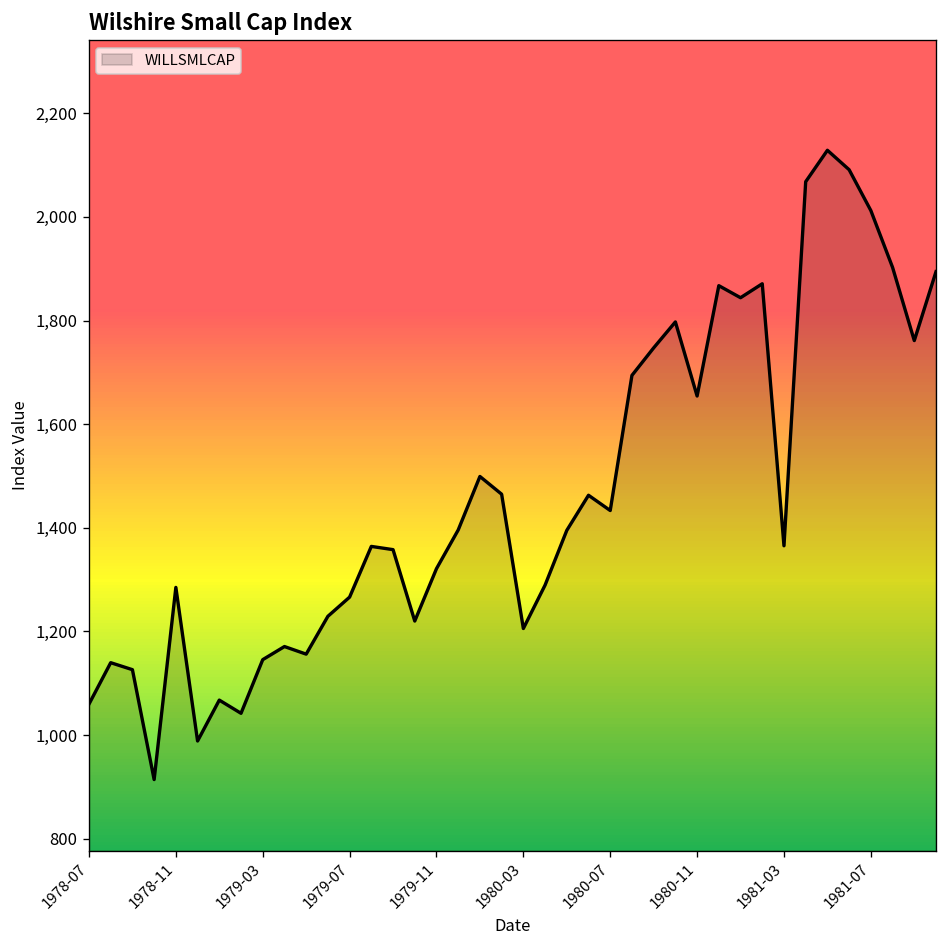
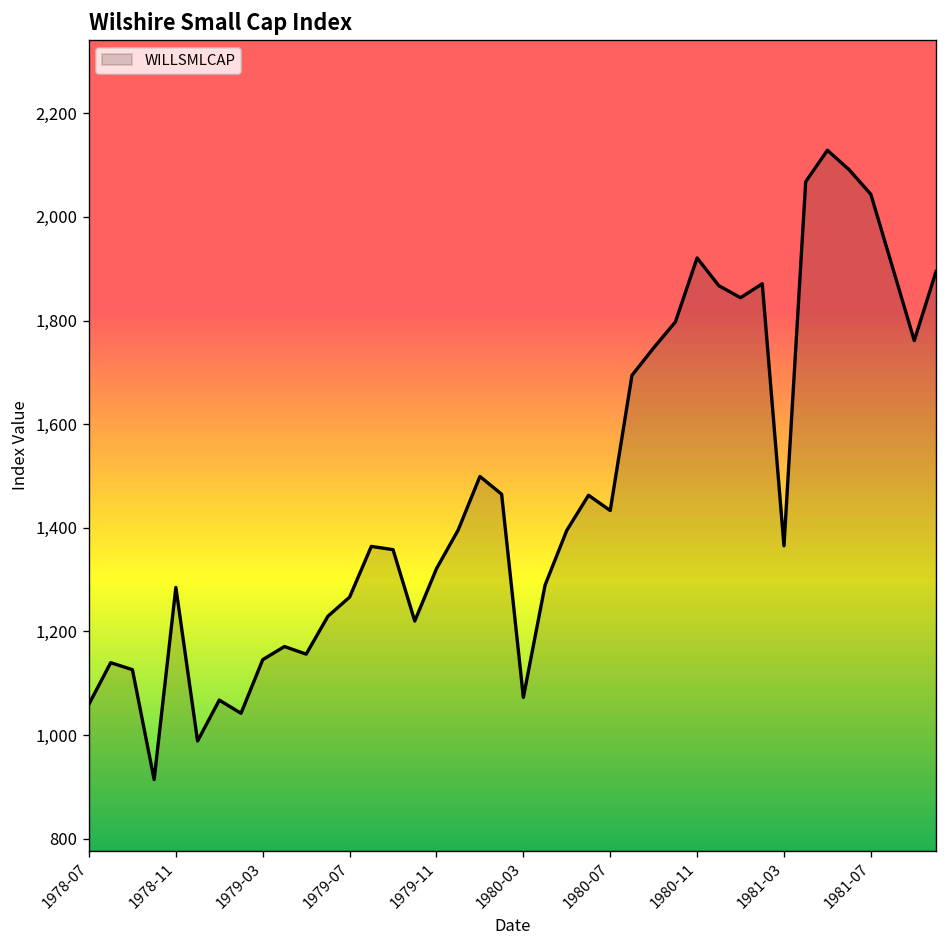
1980-03: 1,210 -> 1,070
1980-11: 1,650 -> 1,920
1981-07: 2,010 -> 2,040
